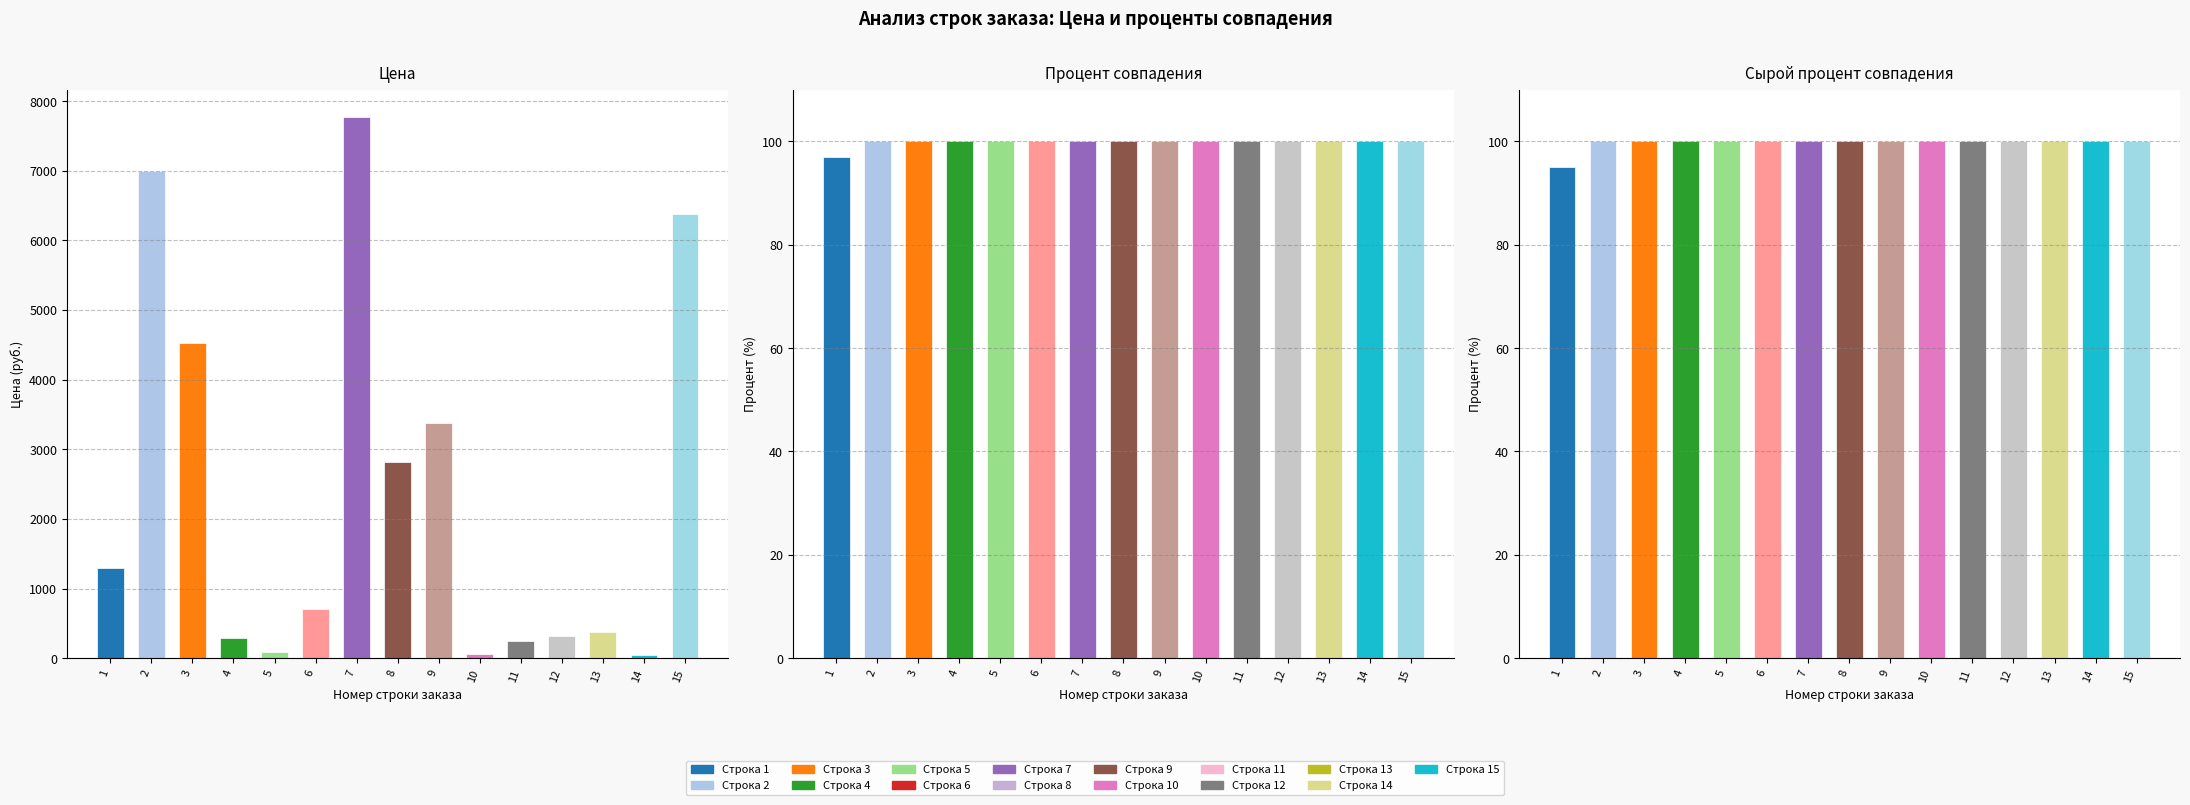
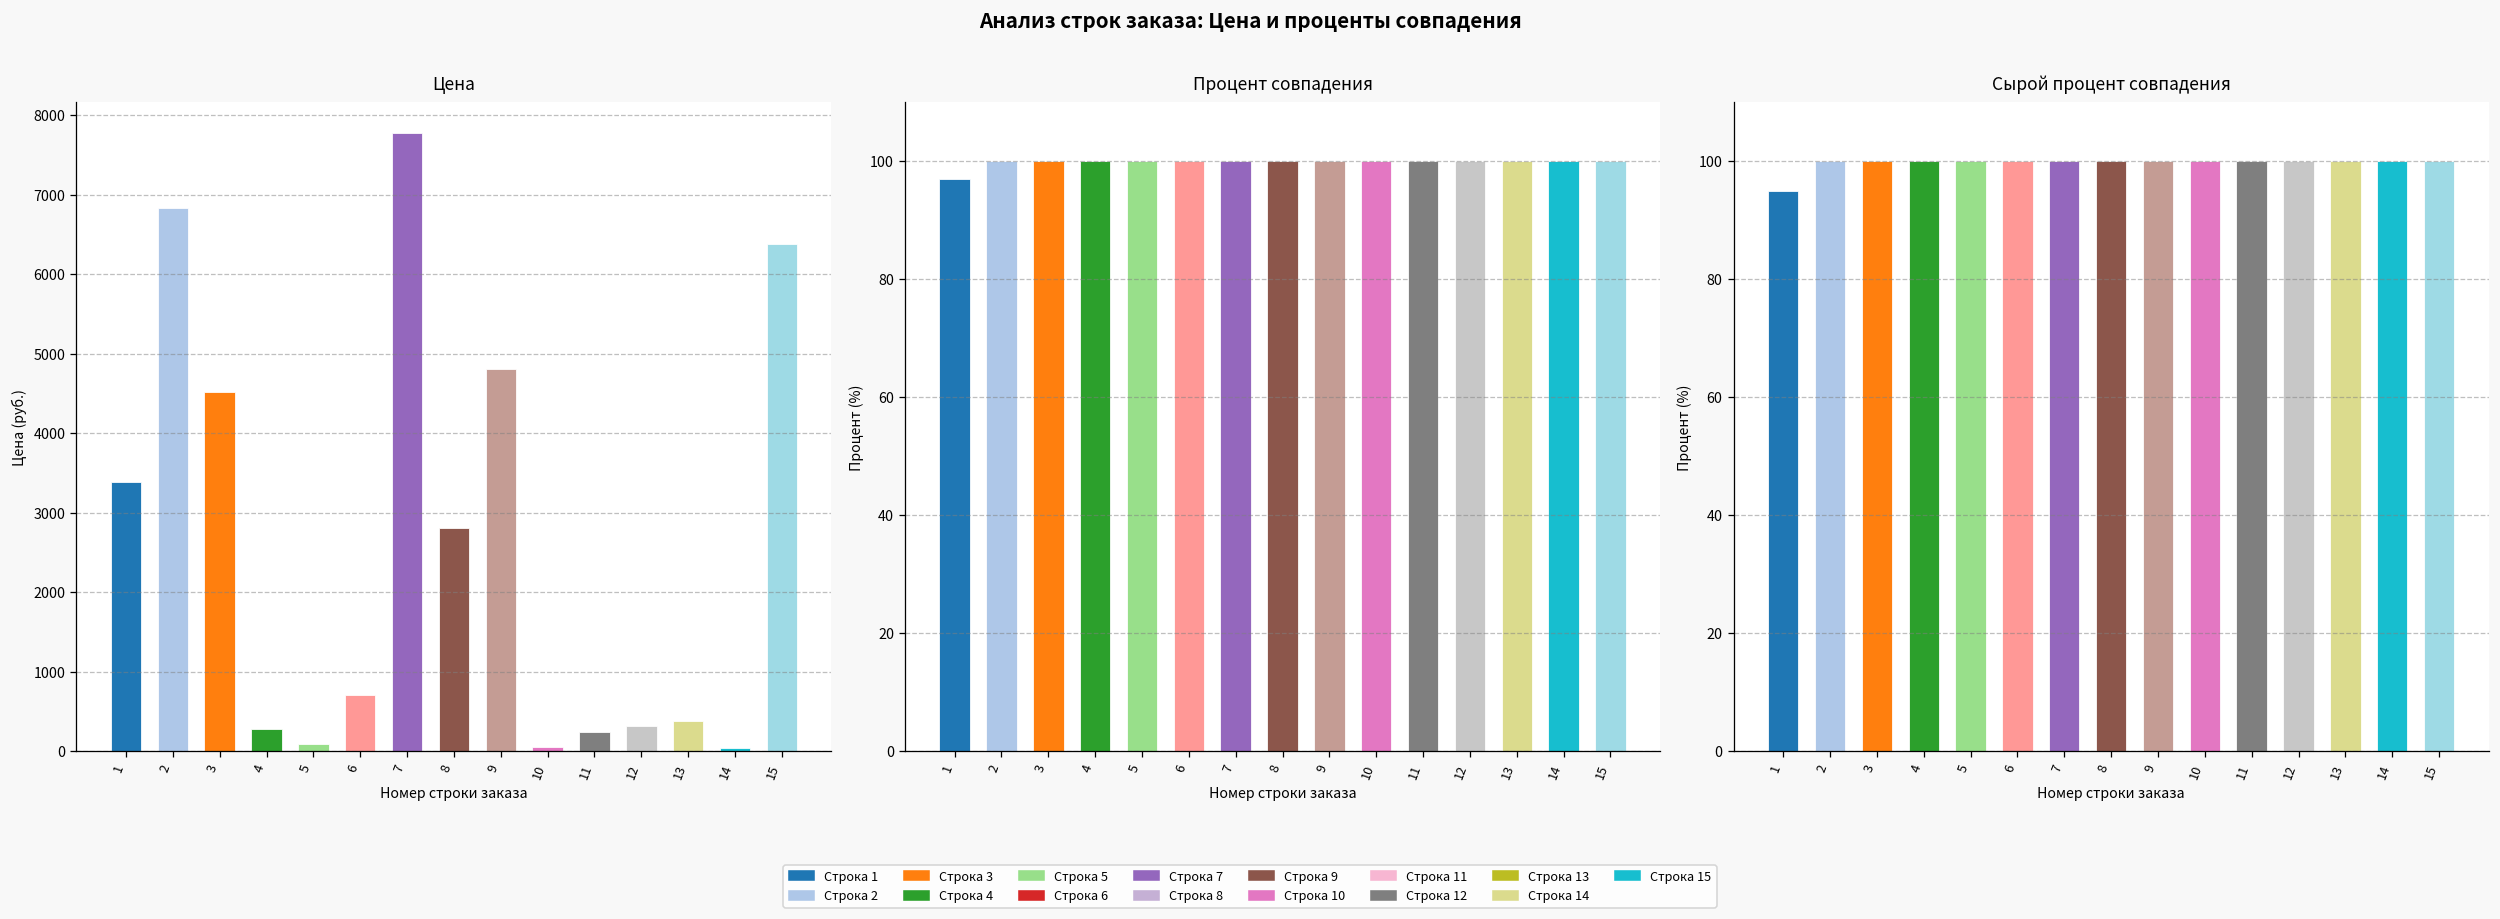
Цена, 1: 1300 -> 3400
Цена, 2: 7000 -> 6800
Цена, 9: 3400 -> 4800
